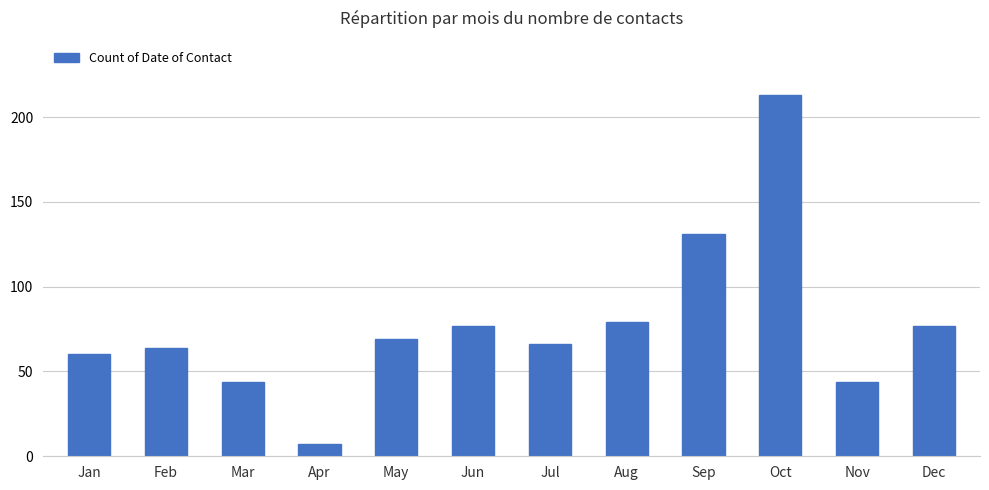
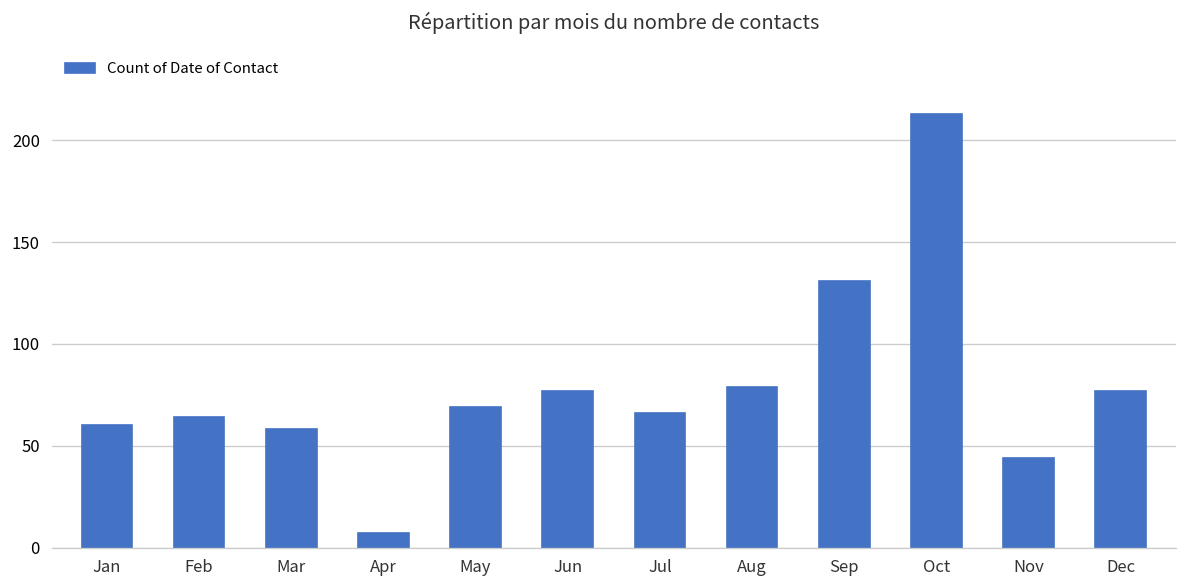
Mar: 44 -> 58
